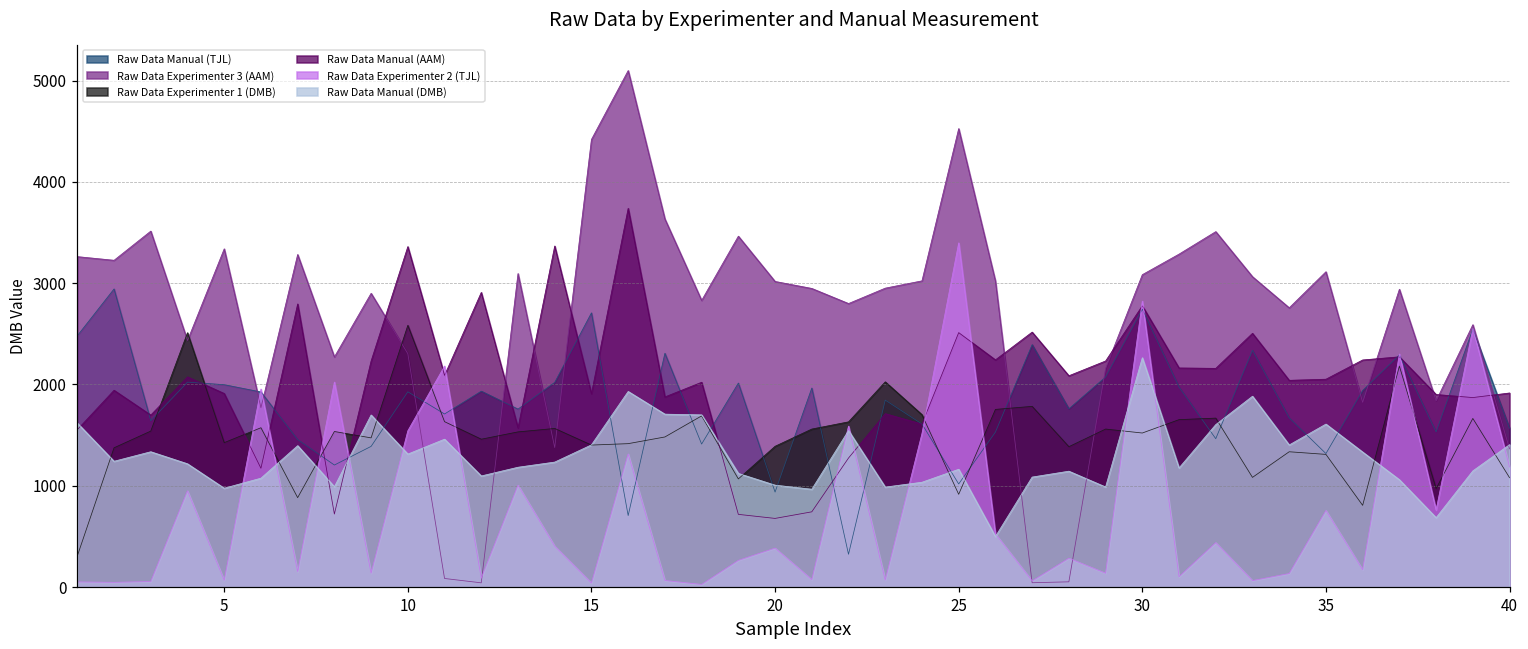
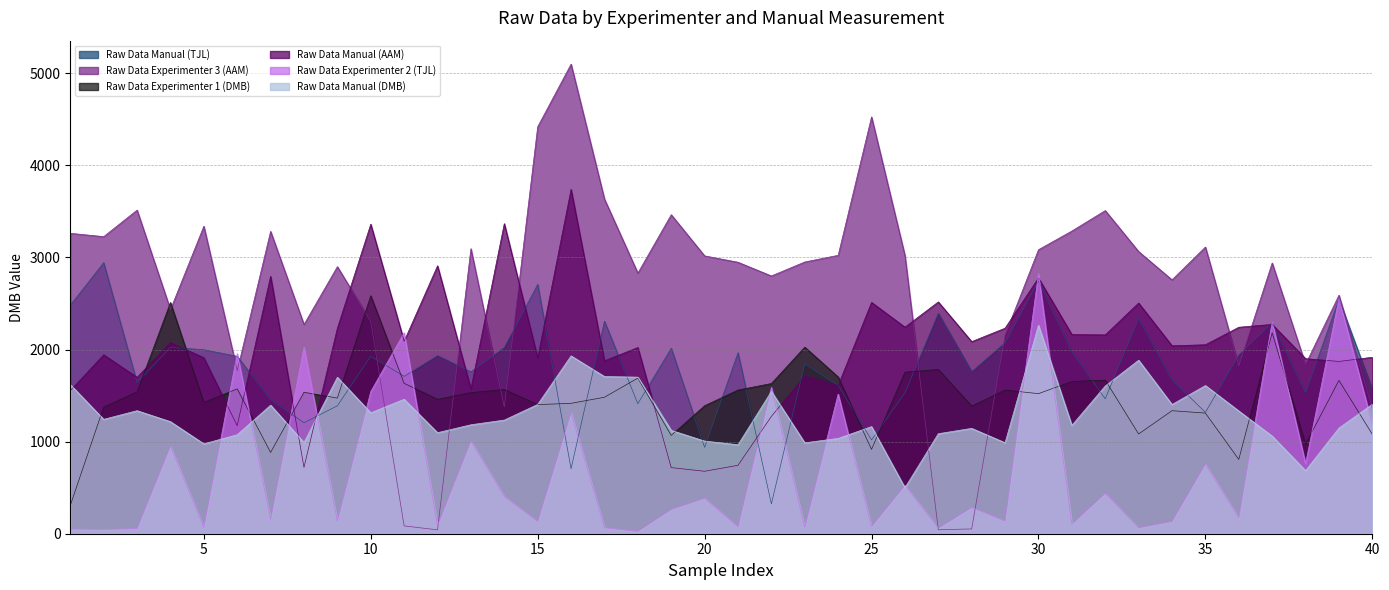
Raw Data Experimenter 2 (TJL), 15: 0 -> 100
Raw Data Experimenter 2 (TJL), 25: 3400 -> 100
